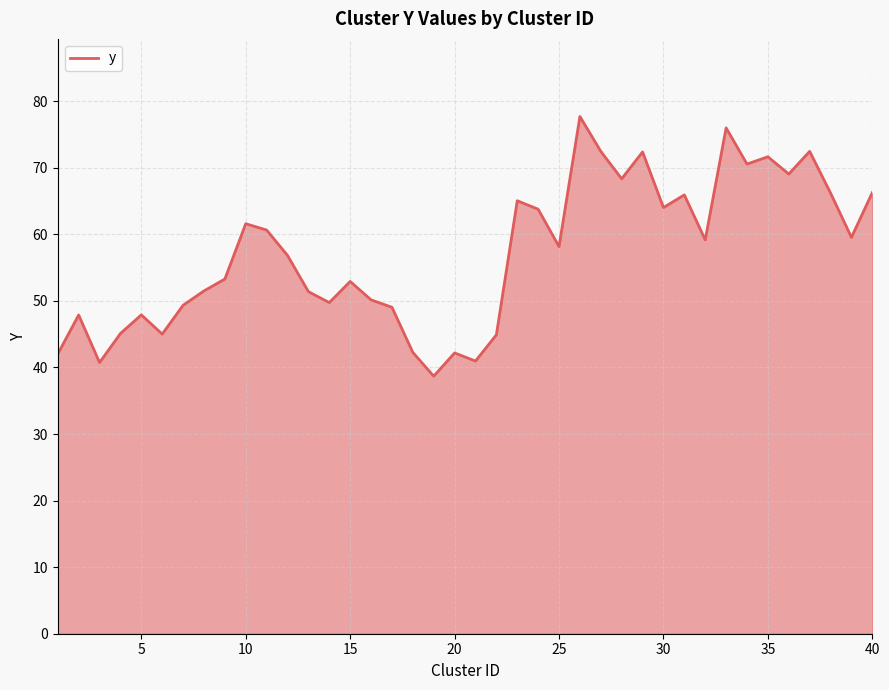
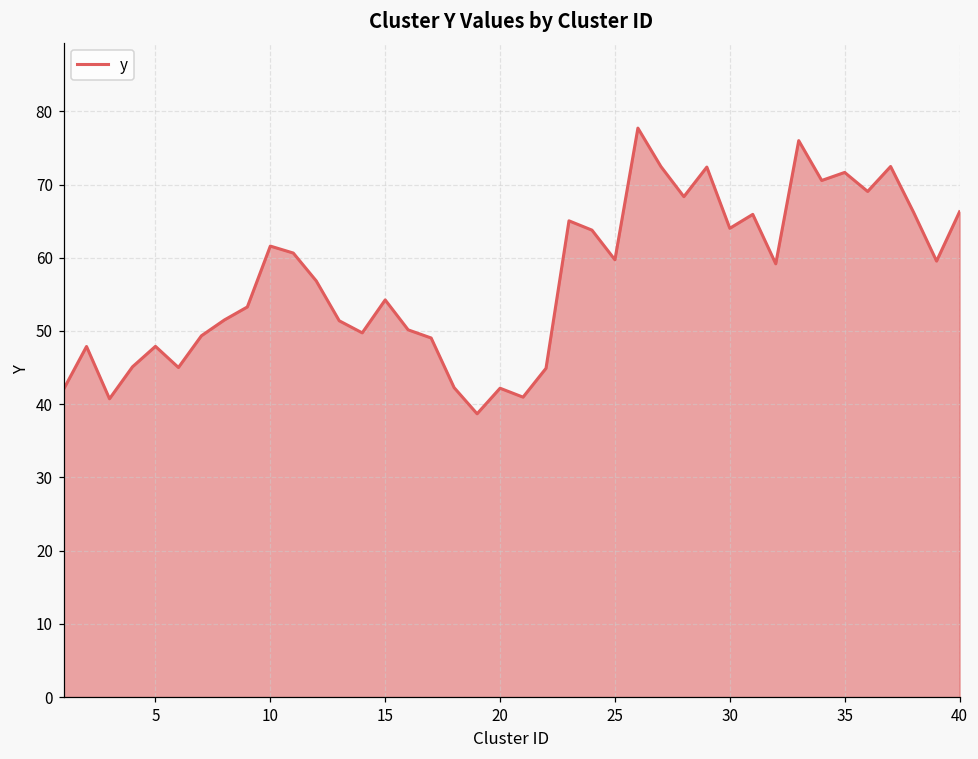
15: 53 -> 54
25: 58 -> 60
